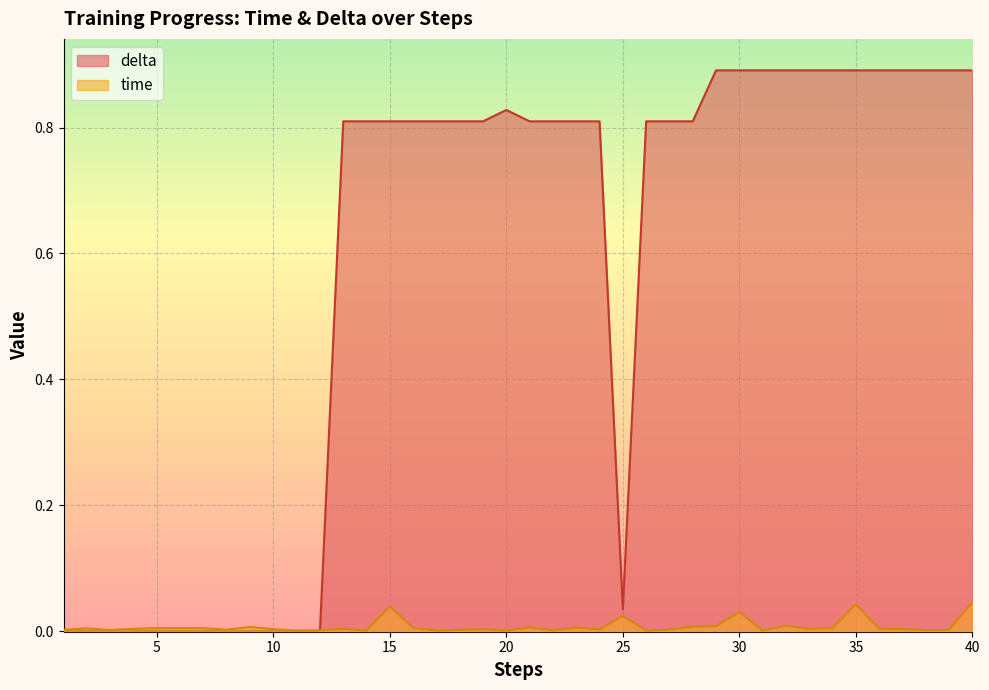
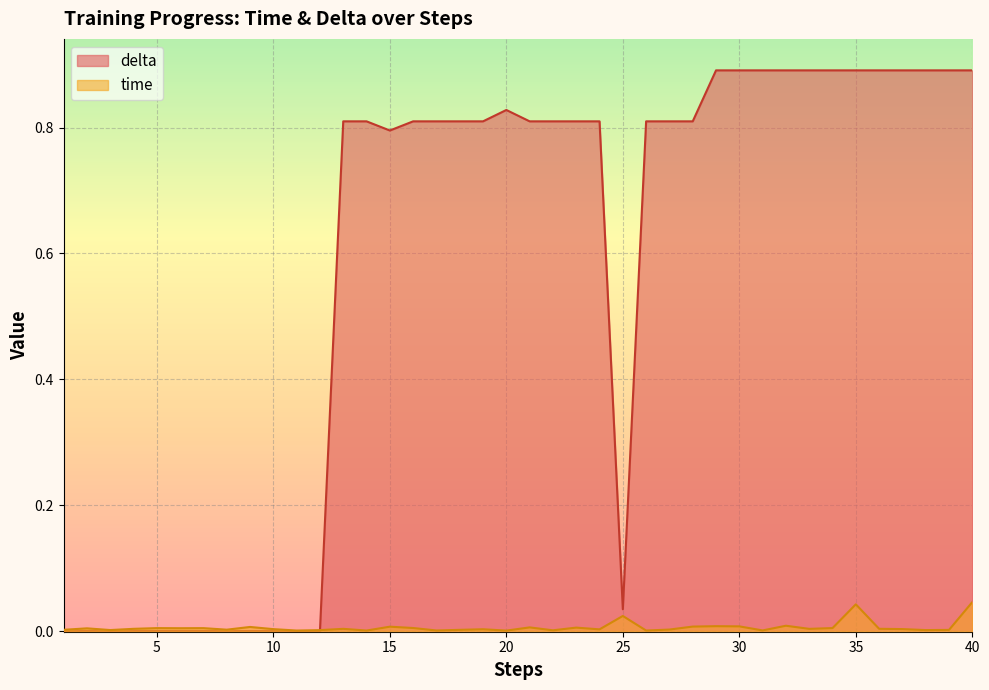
delta, 15: 0.81 -> 0.80
time, 15: 0.04 -> 0.01
time, 30: 0.03 -> 0.01
